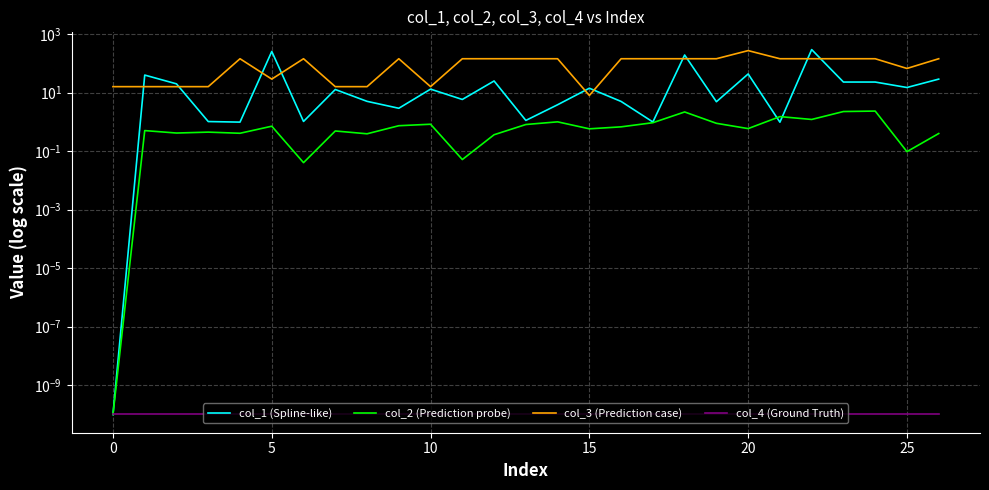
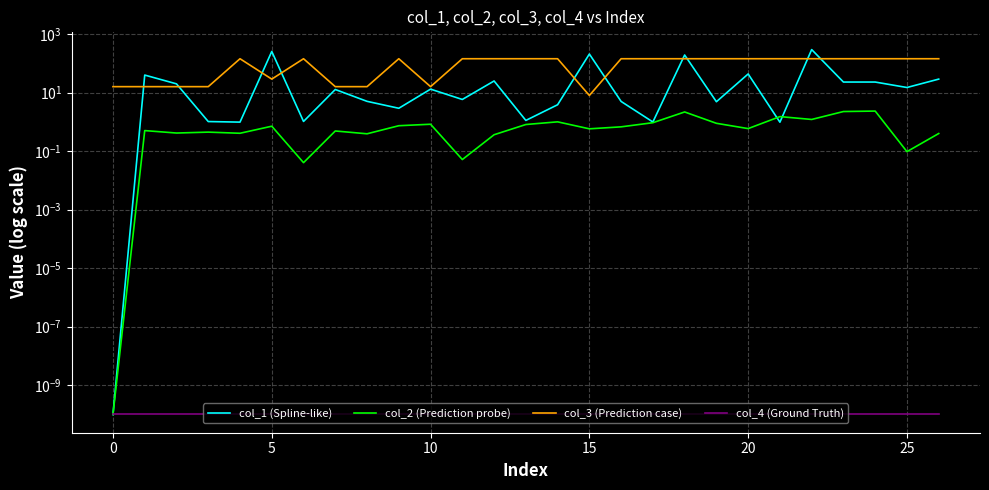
col_1 (Spline-like), 15: 10 -> 200
col_3 (Prediction case), 20: 300 -> 100
col_3 (Prediction case), 25: 70 -> 100
